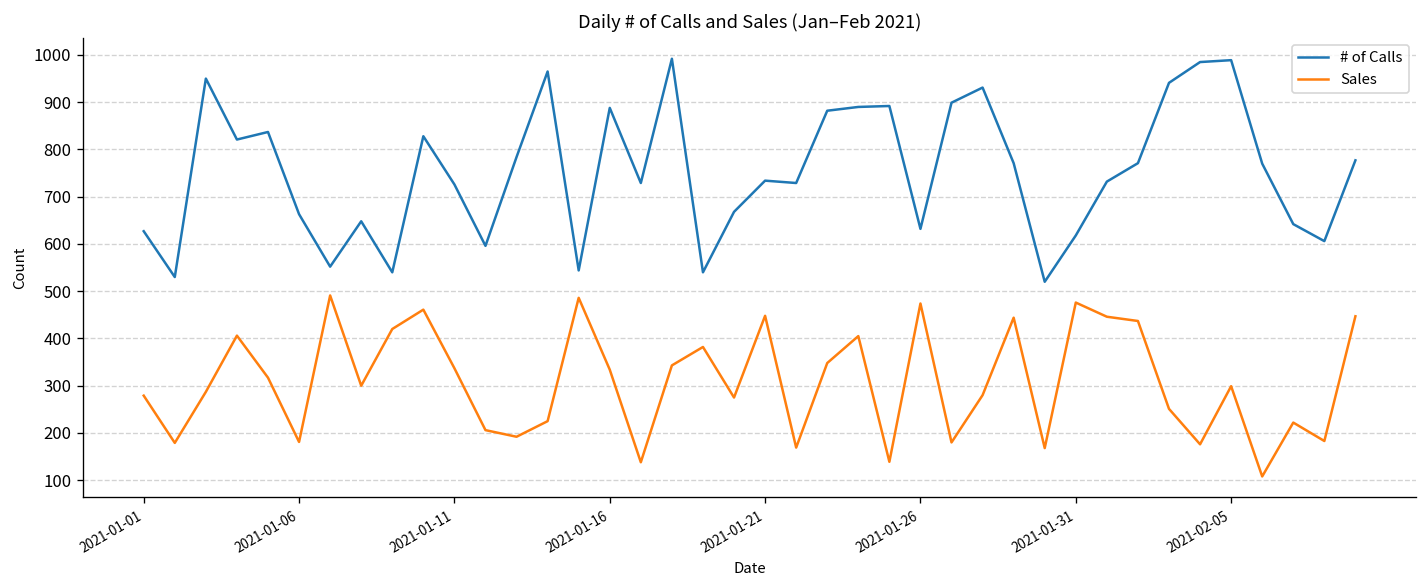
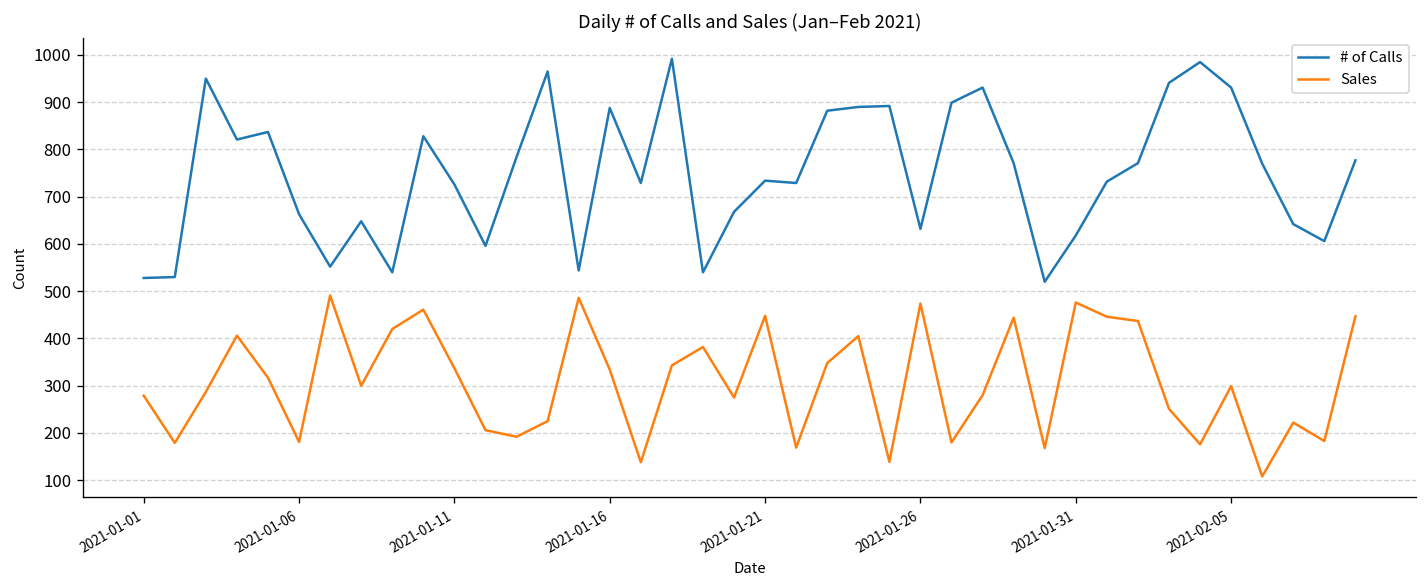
# of Calls, 2021-01-01: 630 -> 530
# of Calls, 2021-02-05: 990 -> 930
